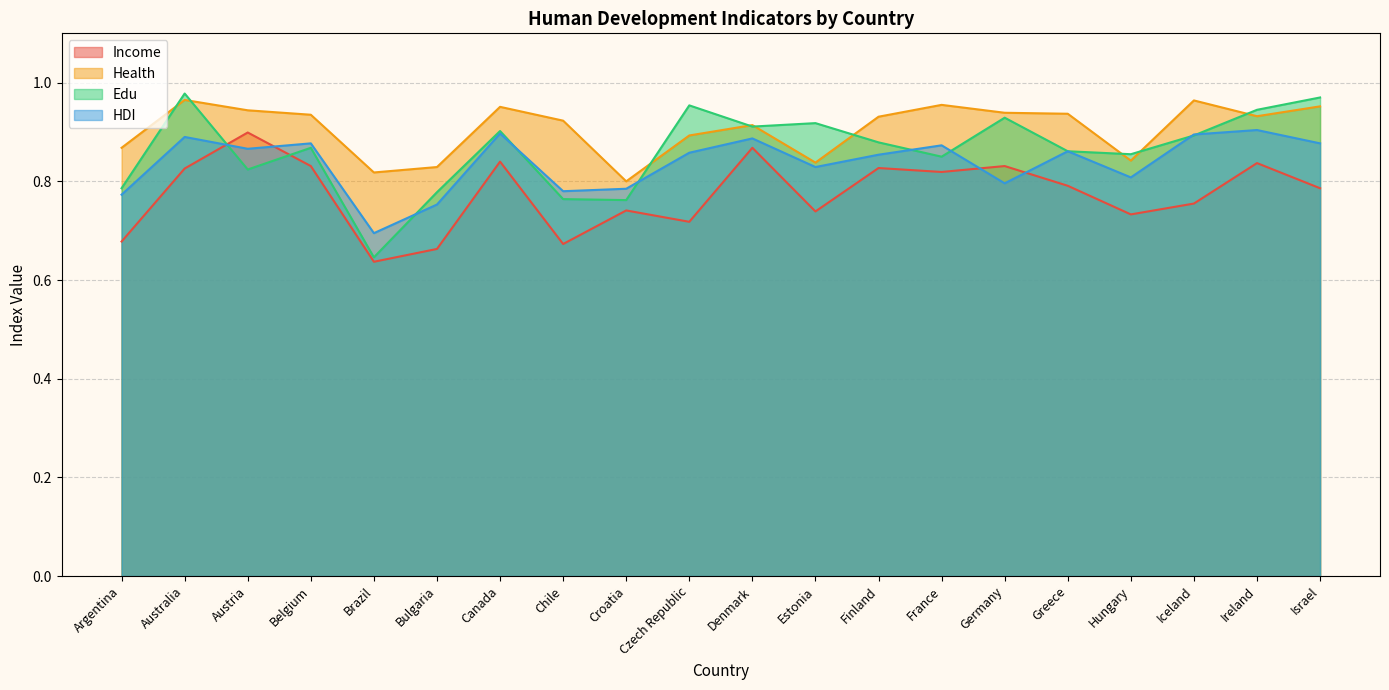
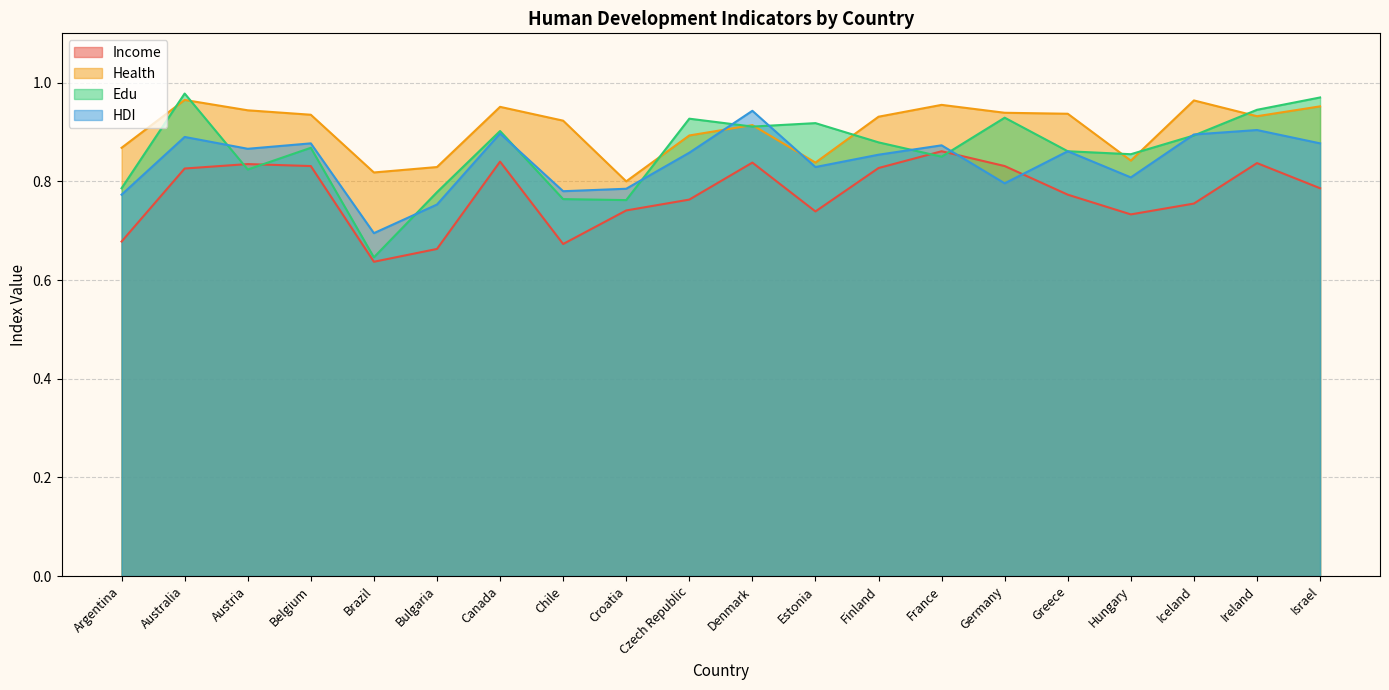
Income, Austria: 0.90 -> 0.84
Income, Czech Republic: 0.72 -> 0.76
Edu, Czech Republic: 0.95 -> 0.93
Income, Denmark: 0.87 -> 0.84
HDI, Denmark: 0.89 -> 0.94
Income, France: 0.82 -> 0.86
Income, Greece: 0.79 -> 0.77
